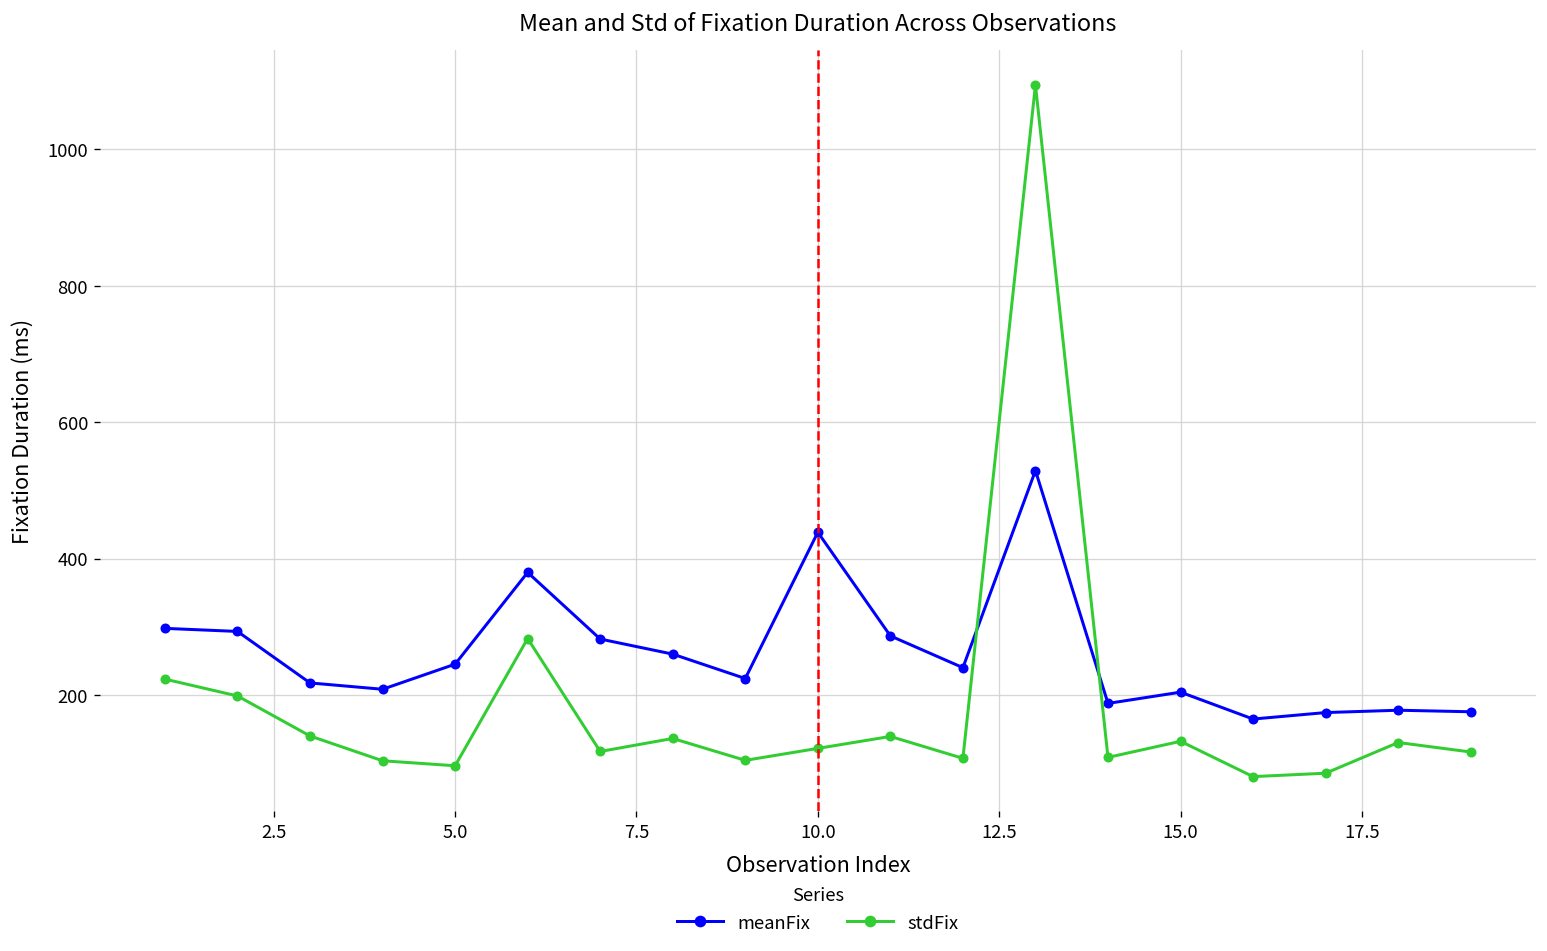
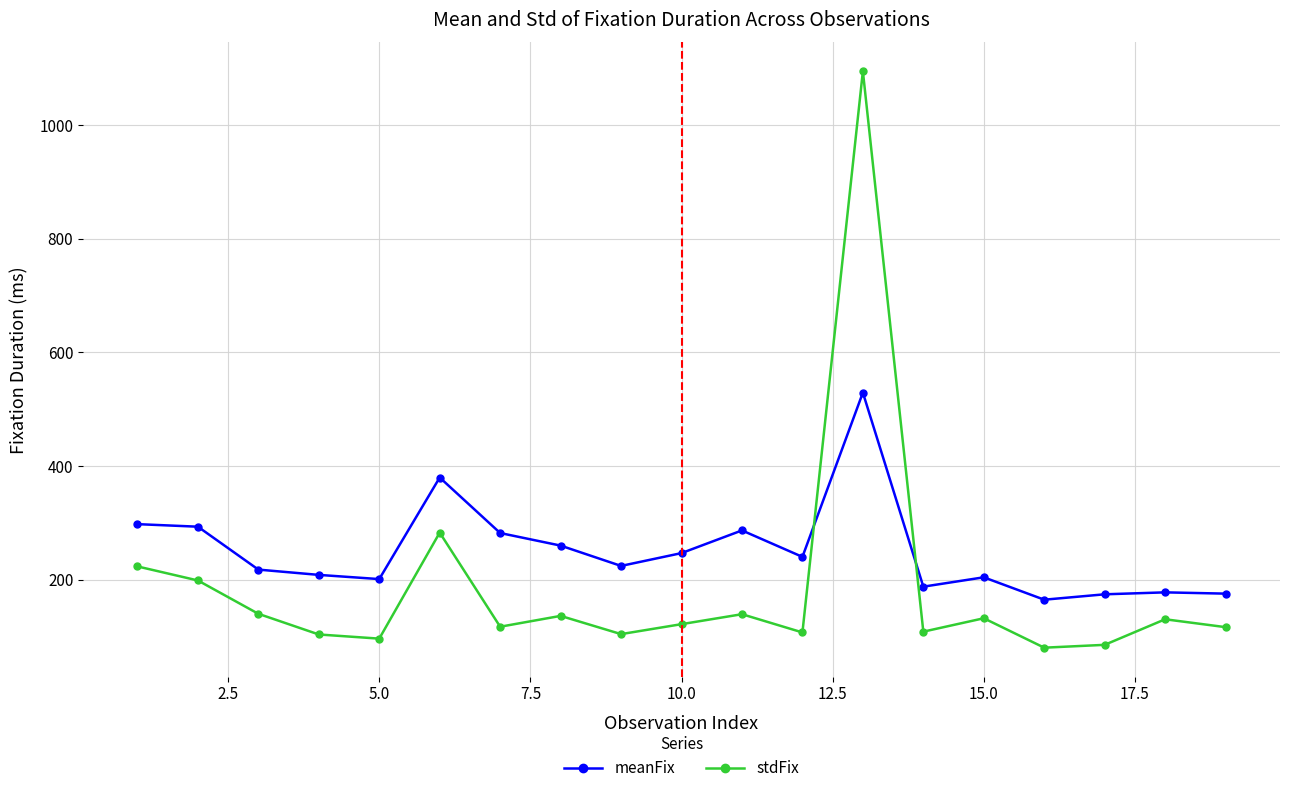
meanFix, 5.0: 250 -> 200
meanFix, 10.0: 440 -> 250
